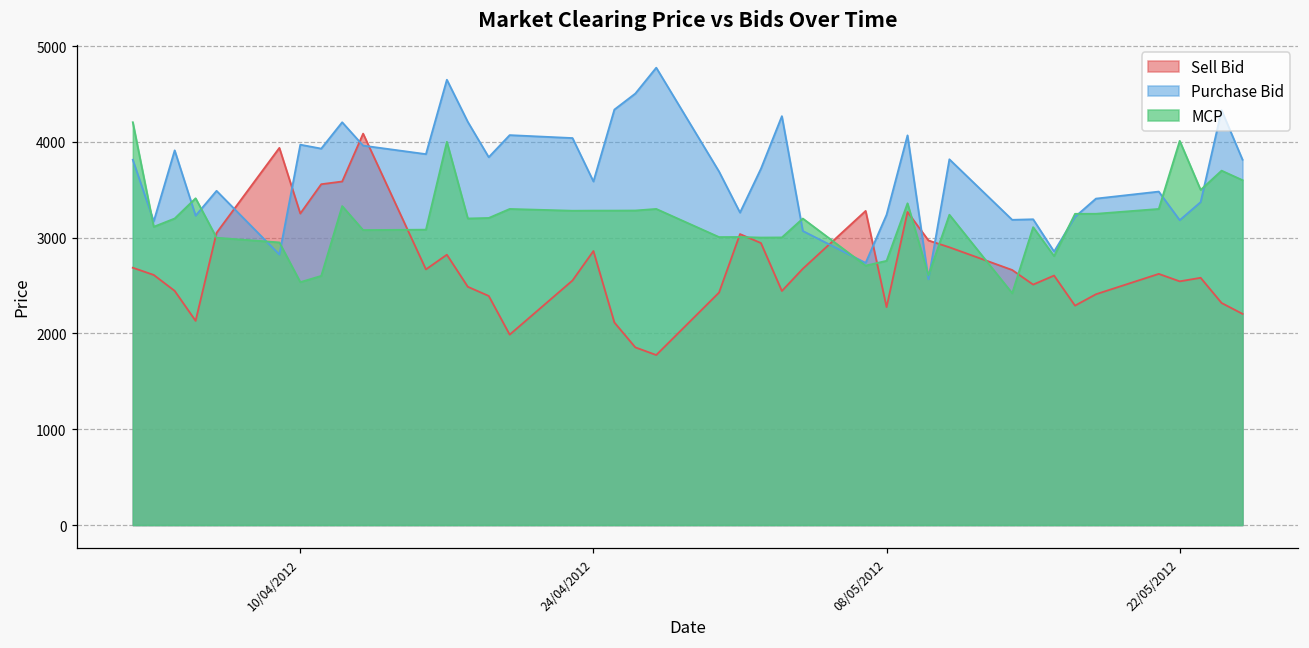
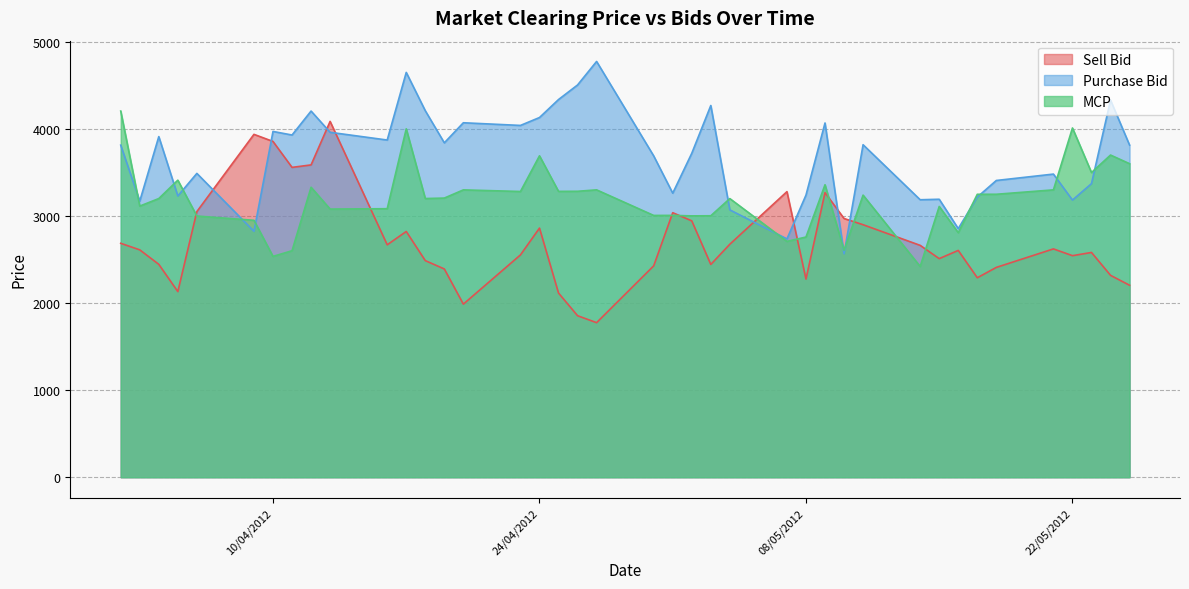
Sell Bid, 10/04/2012: 3300 -> 3900
Purchase Bid, 24/04/2012: 3600 -> 4100
MCP, 24/04/2012: 3300 -> 3700
